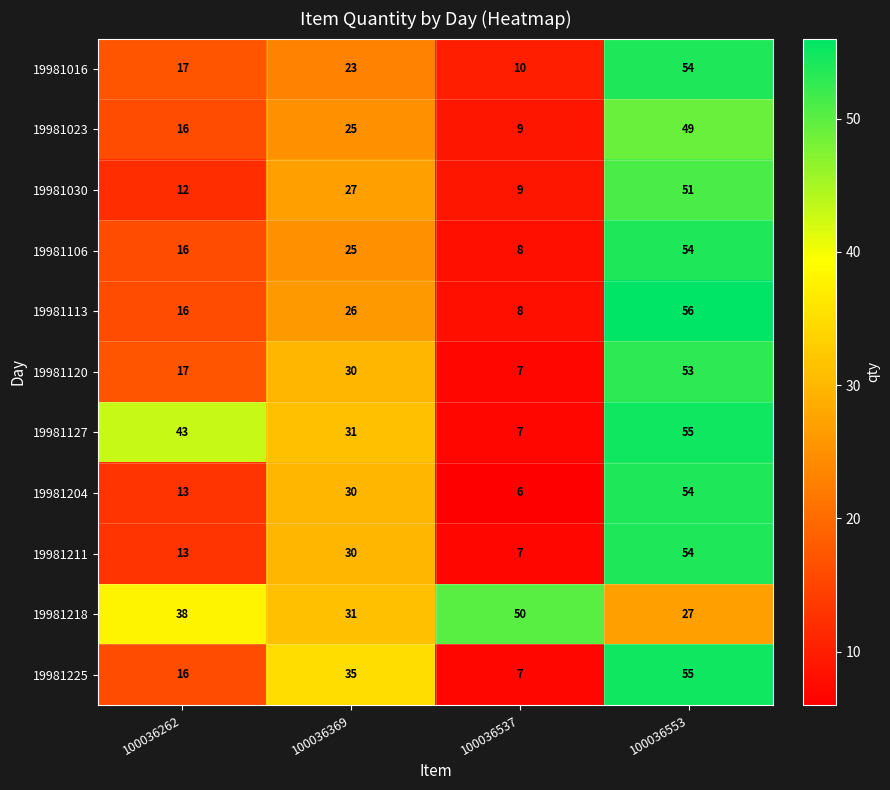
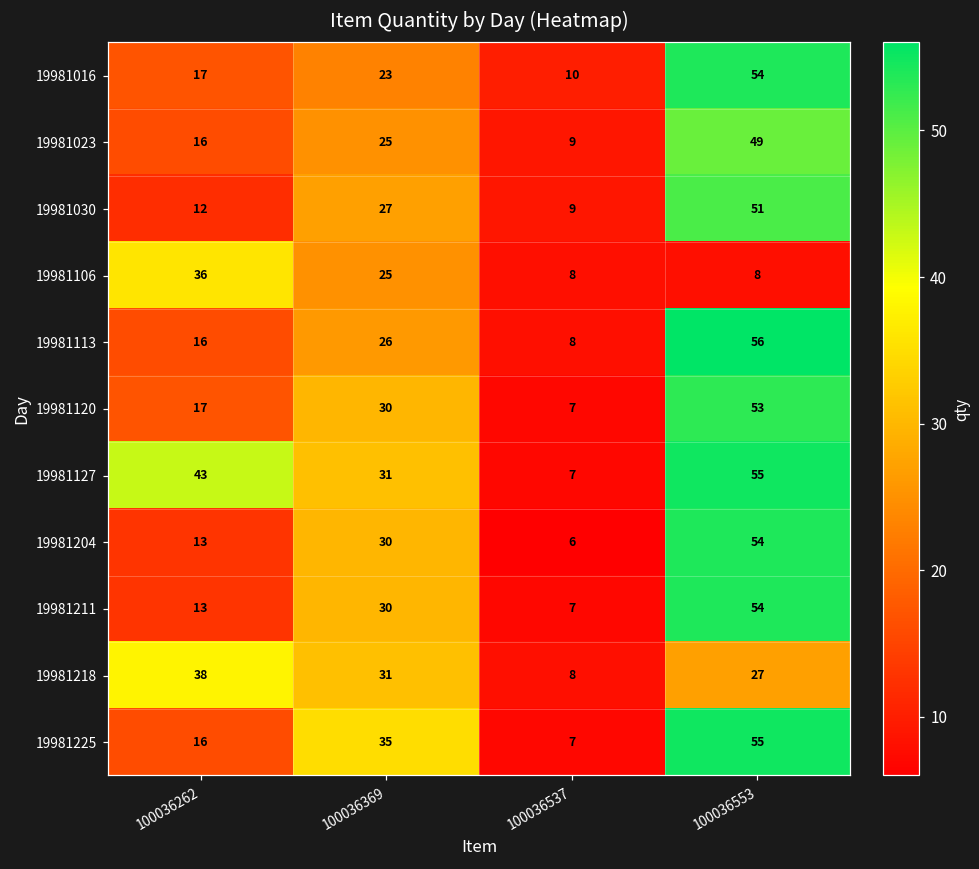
19981106, 100036262: 16 -> 36
19981106, 100036553: 54 -> 8
19981218, 100036537: 50 -> 8
